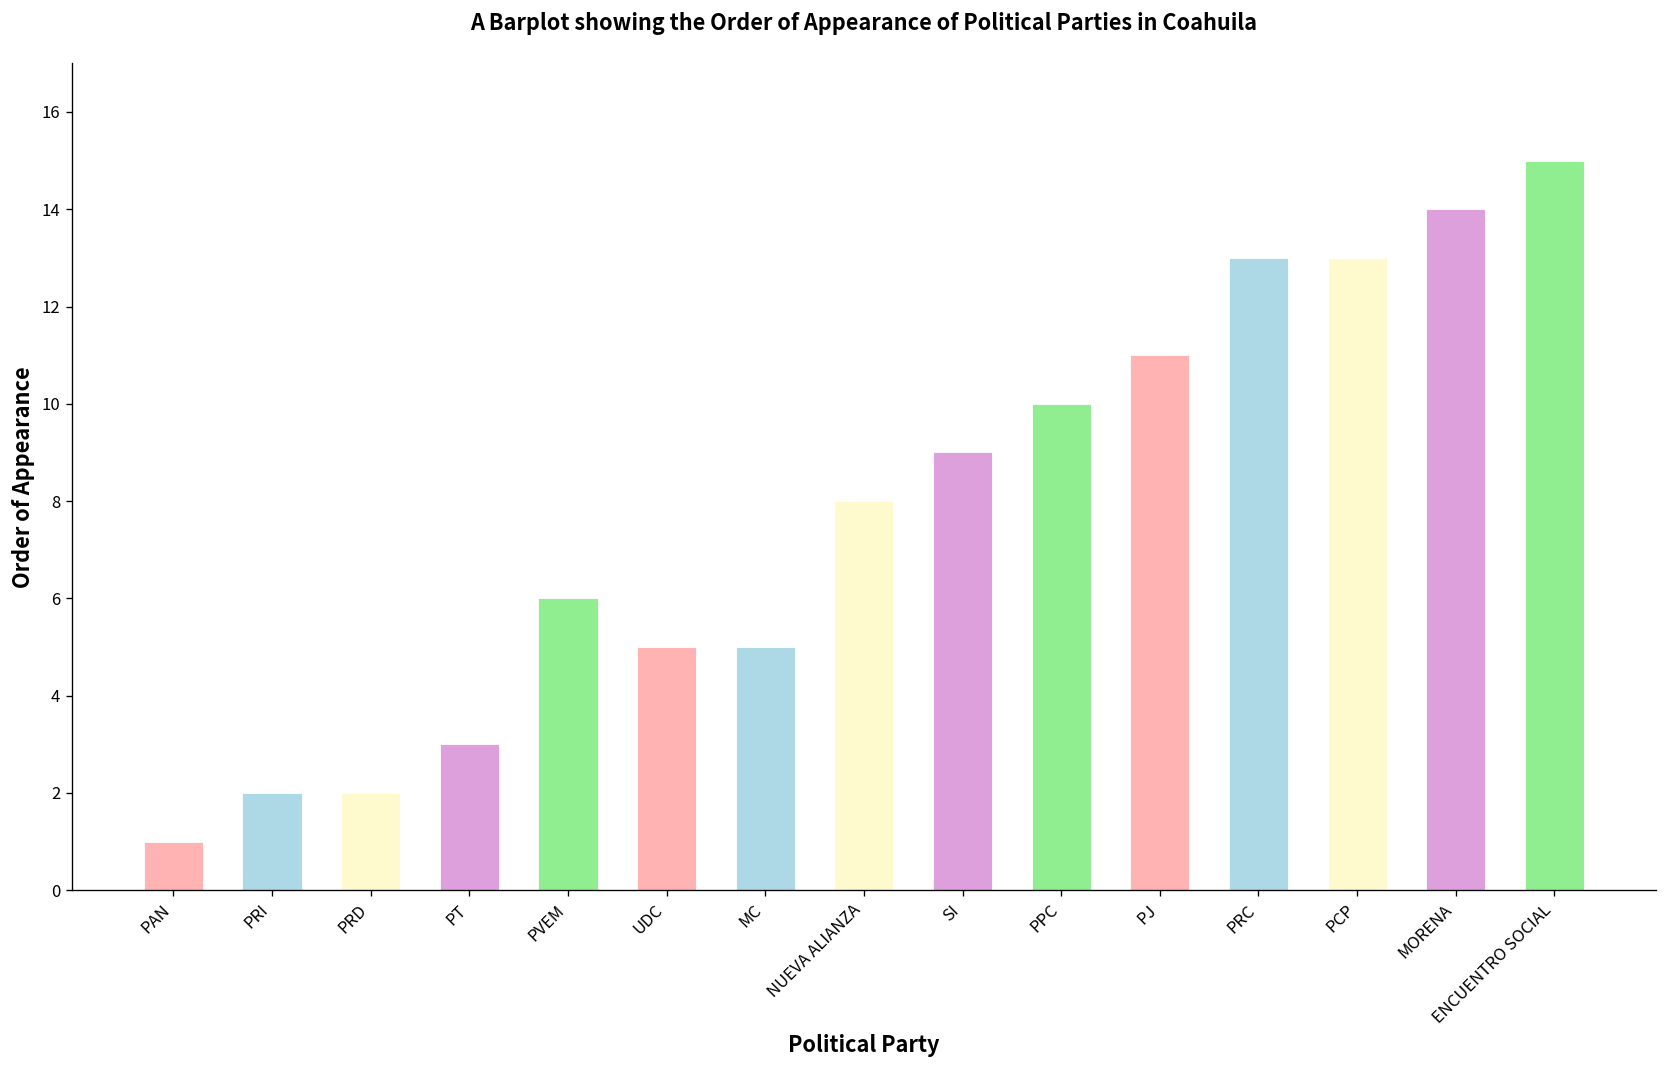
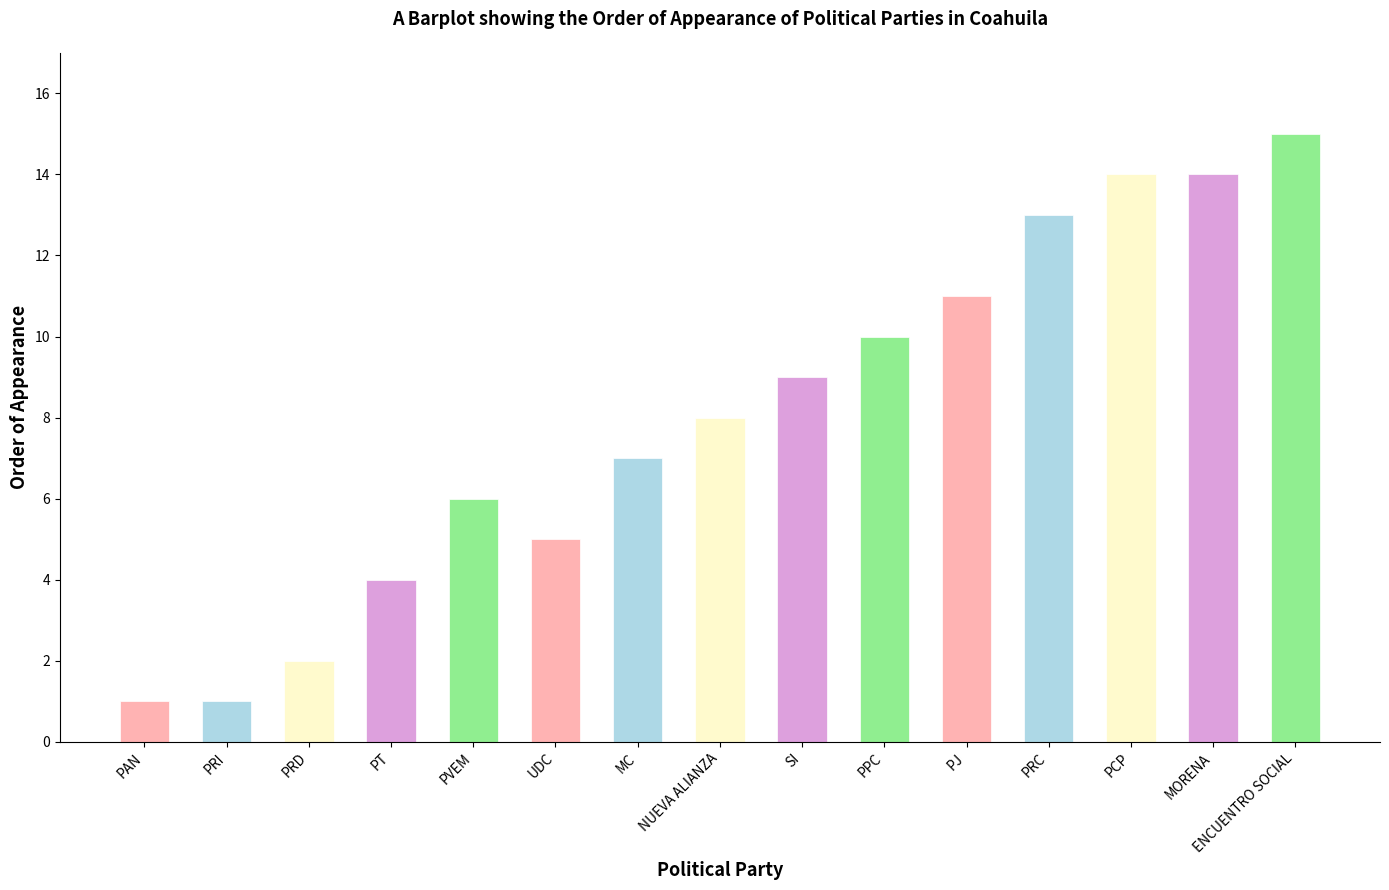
PRI: 2 -> 1
PT: 3 -> 4
MC: 5 -> 7
PCP: 13 -> 14
